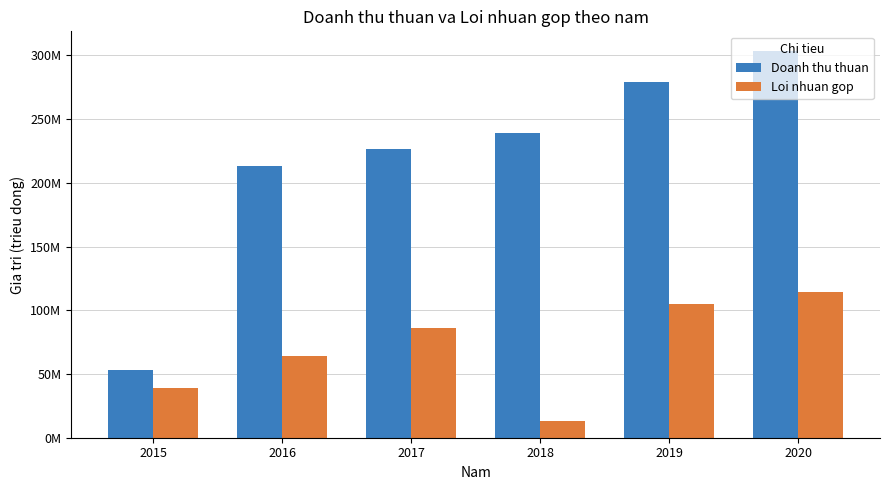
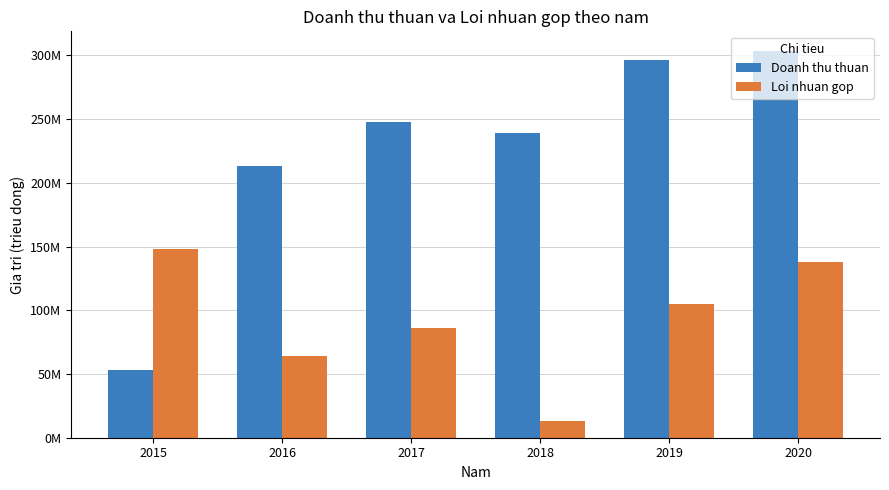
Loi nhuan gop, 2015: 39000000 -> 148000000
Doanh thu thuan, 2017: 226000000 -> 248000000
Doanh thu thuan, 2019: 279000000 -> 297000000
Loi nhuan gop, 2020: 114000000 -> 138000000
